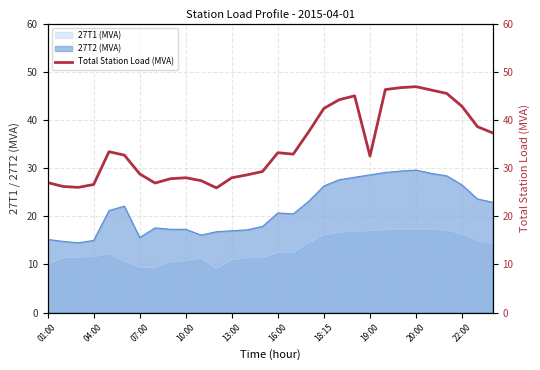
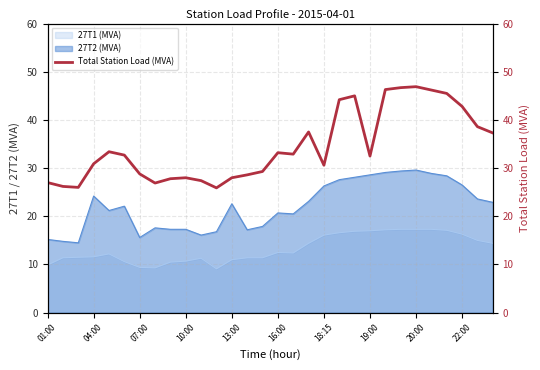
27T2 (MVA), 04:00: 15 -> 24
27T2 (MVA), 13:00: 17 -> 23
Total Station Load (MVA), 04:00: 27 -> 31
Total Station Load (MVA), 18:15: 42 -> 31
